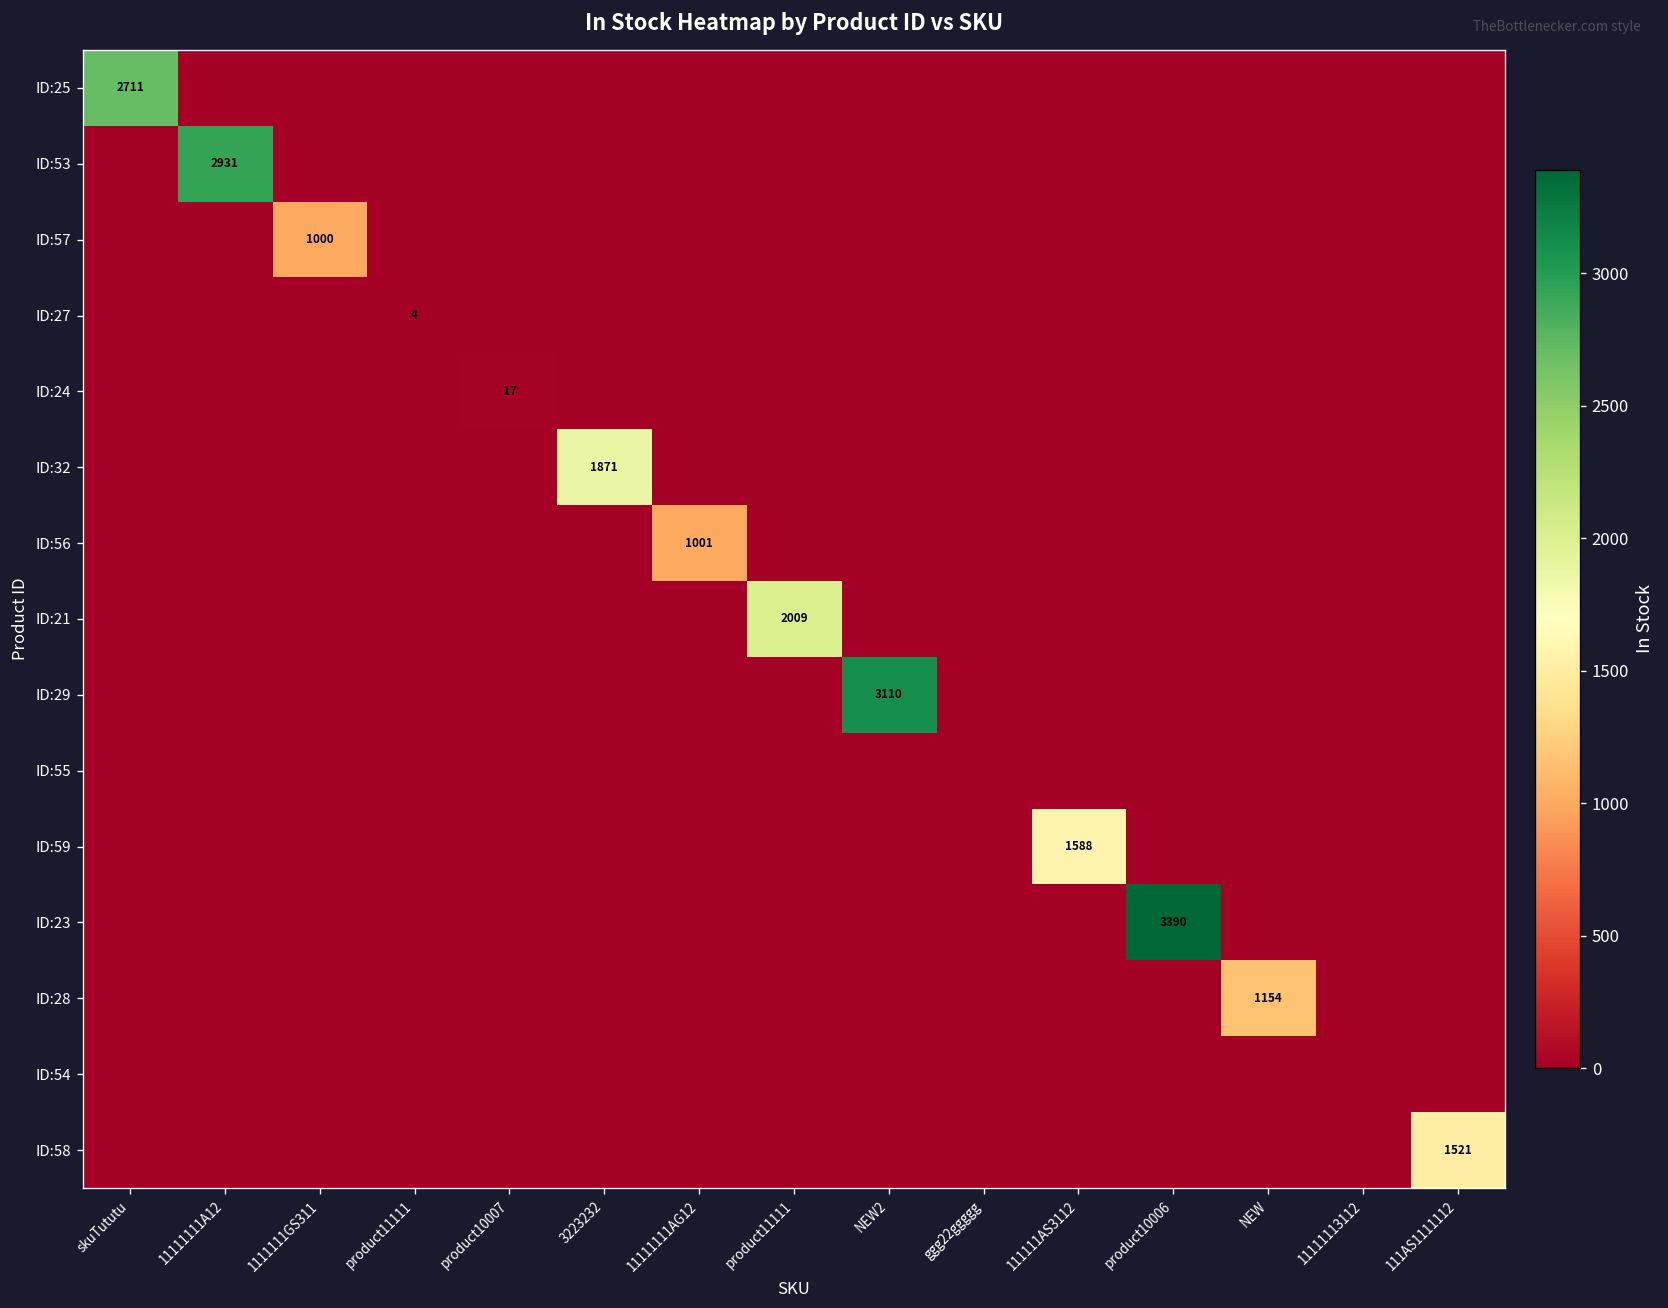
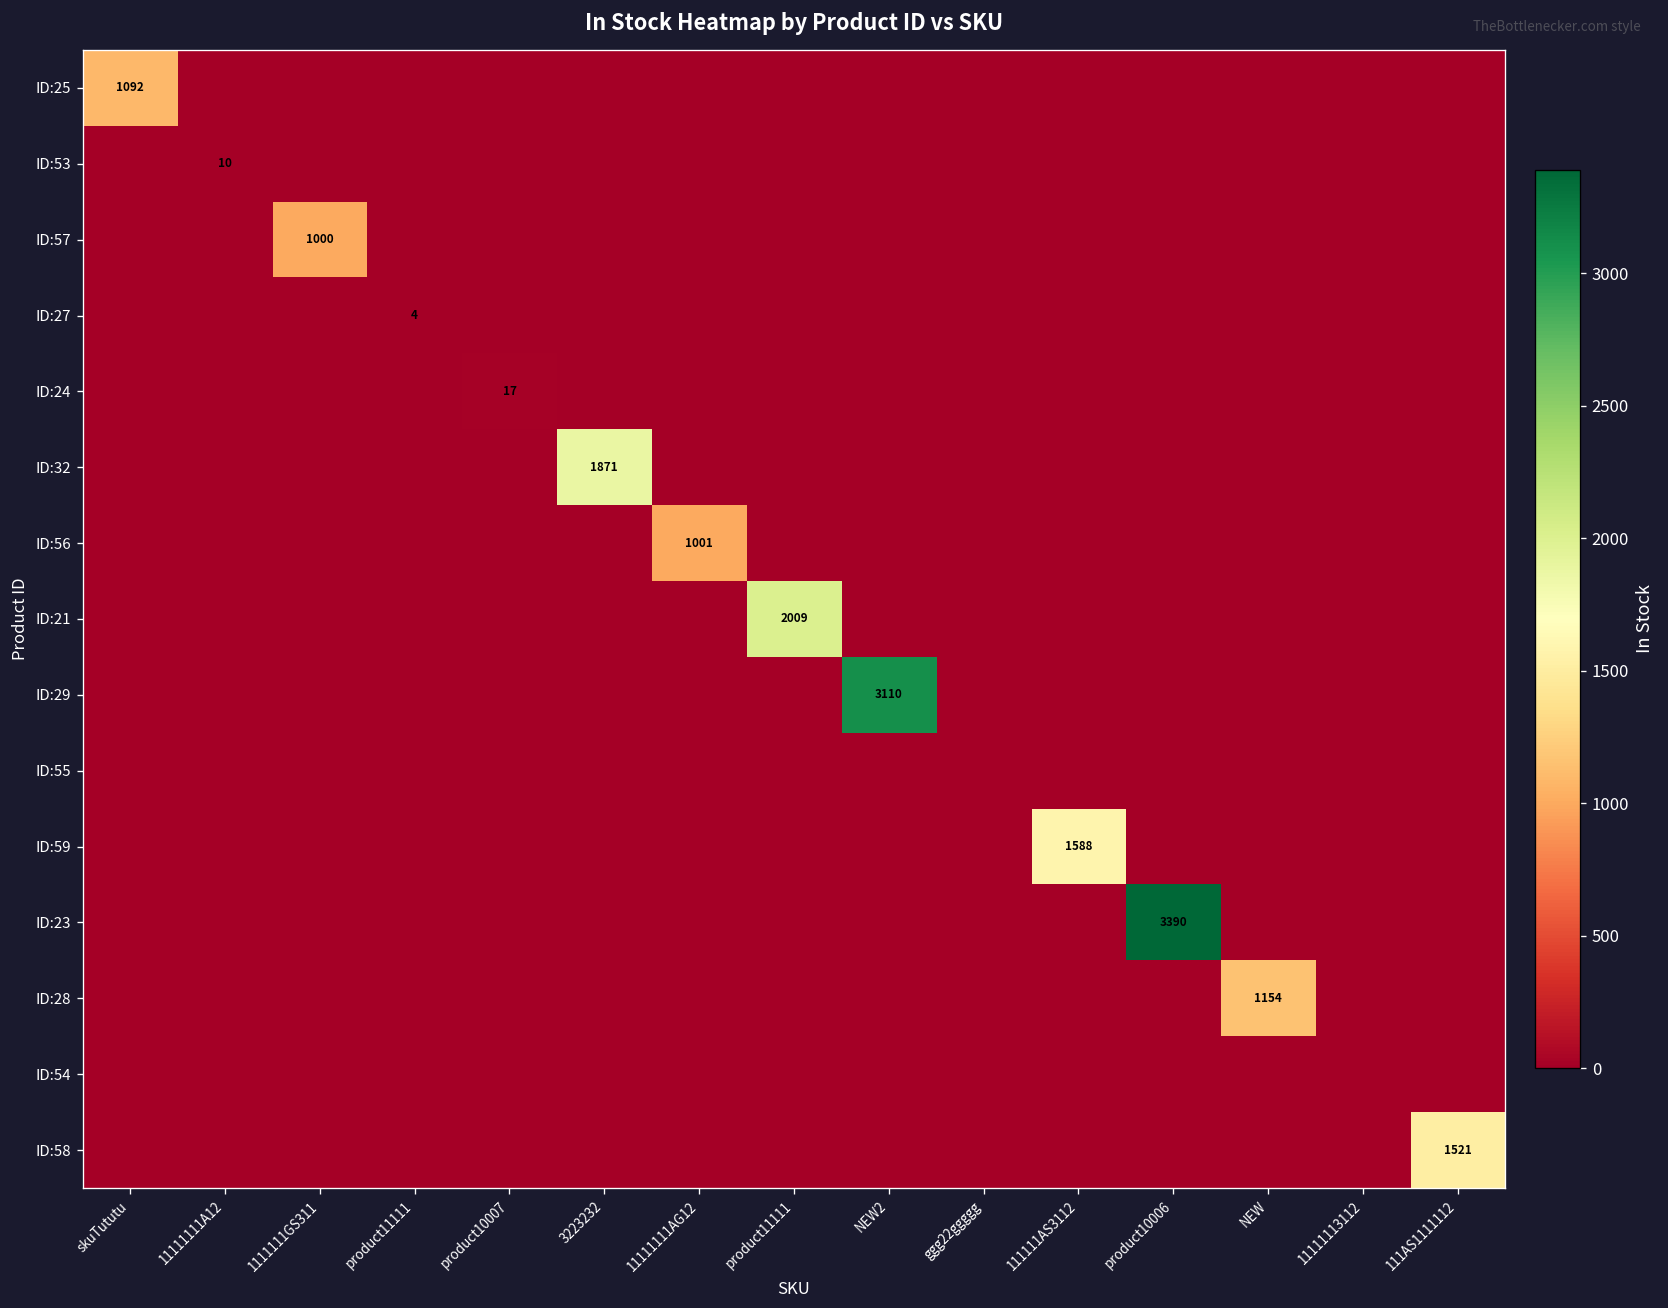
ID:25, skuTututu: 2711 -> 1092
ID:53, 11111111A12: 2931 -> 10
